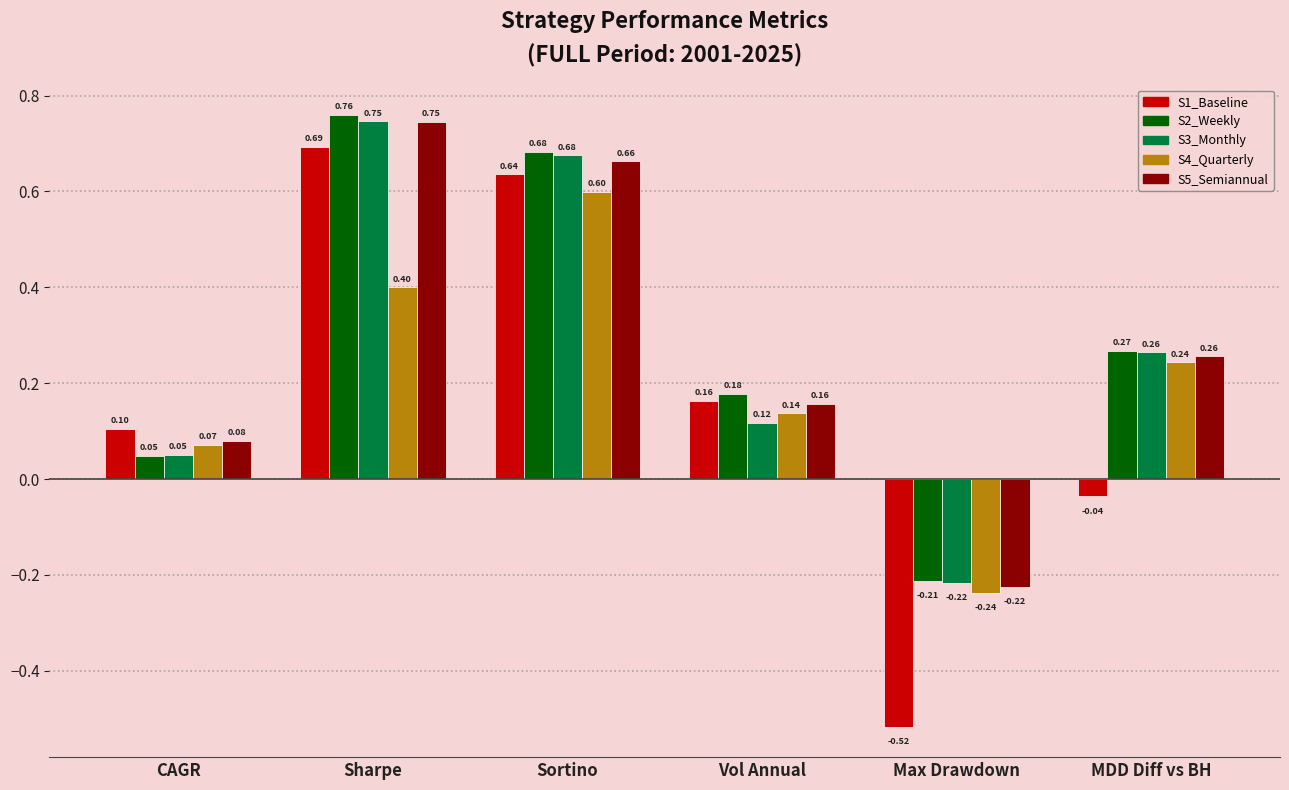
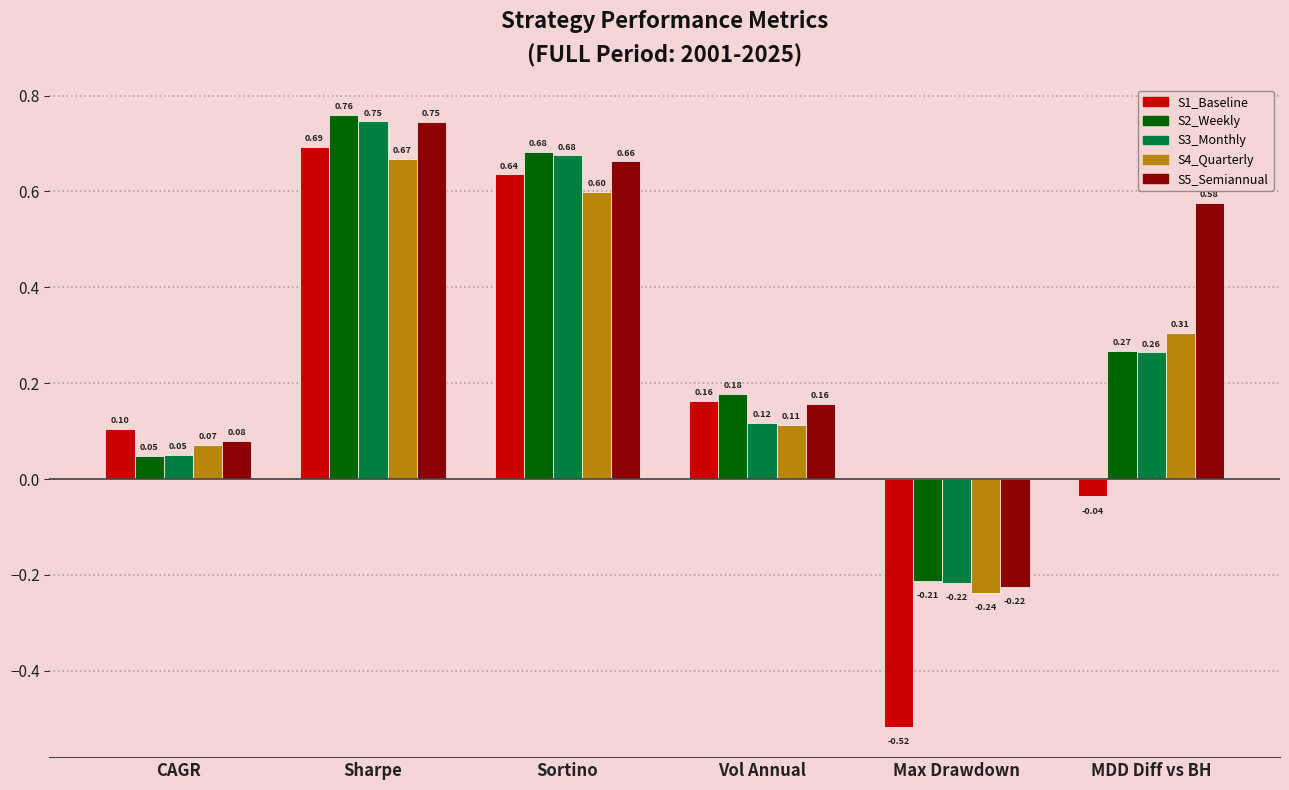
S4_Quarterly, Sharpe: 0.40 -> 0.67
S4_Quarterly, Vol Annual: 0.14 -> 0.11
S4_Quarterly, MDD Diff vs BH: 0.24 -> 0.31
S5_Semiannual, MDD Diff vs BH: 0.26 -> 0.58
